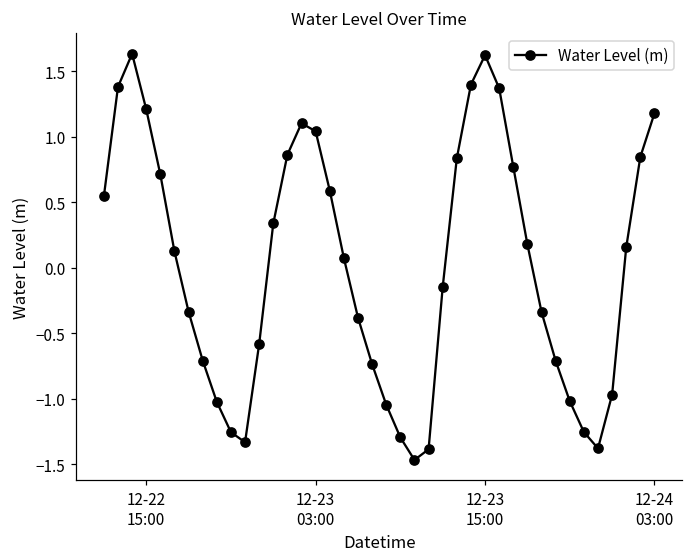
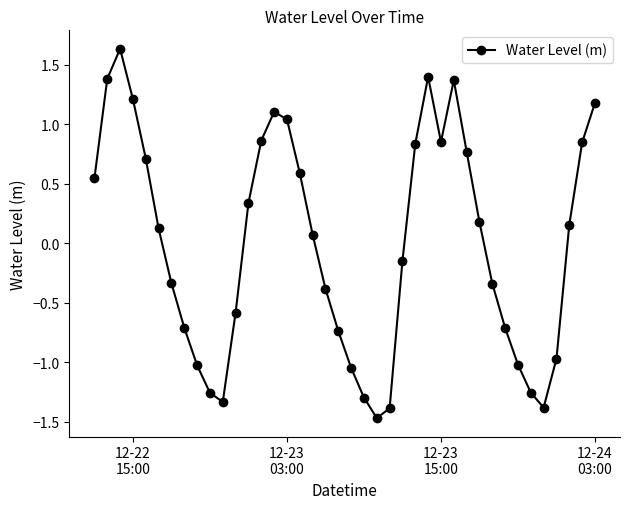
12-23 15:00: 1.62 -> 0.85
